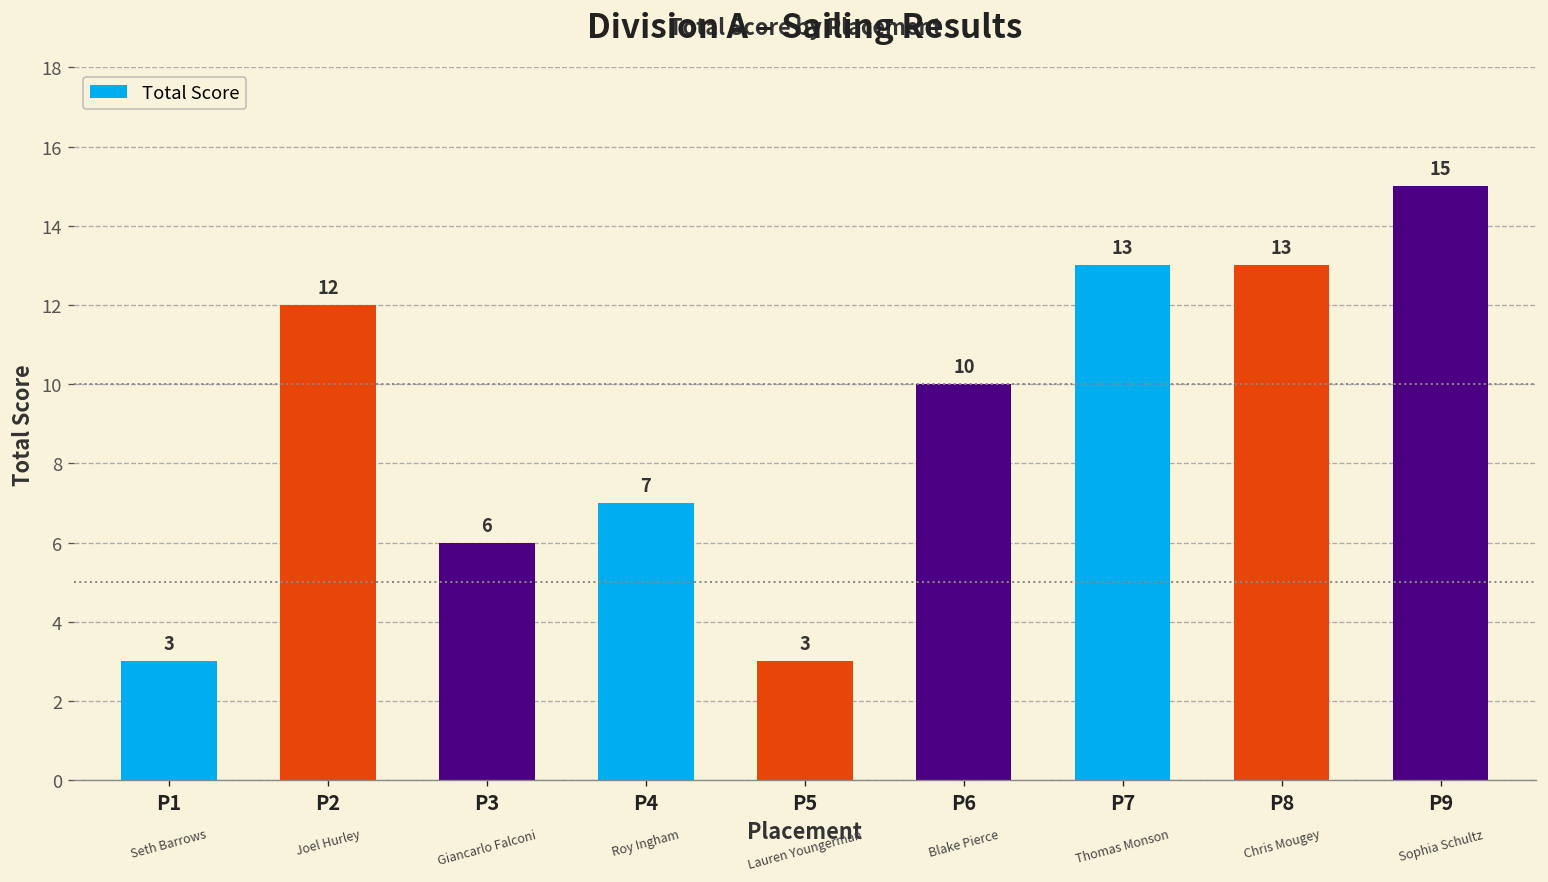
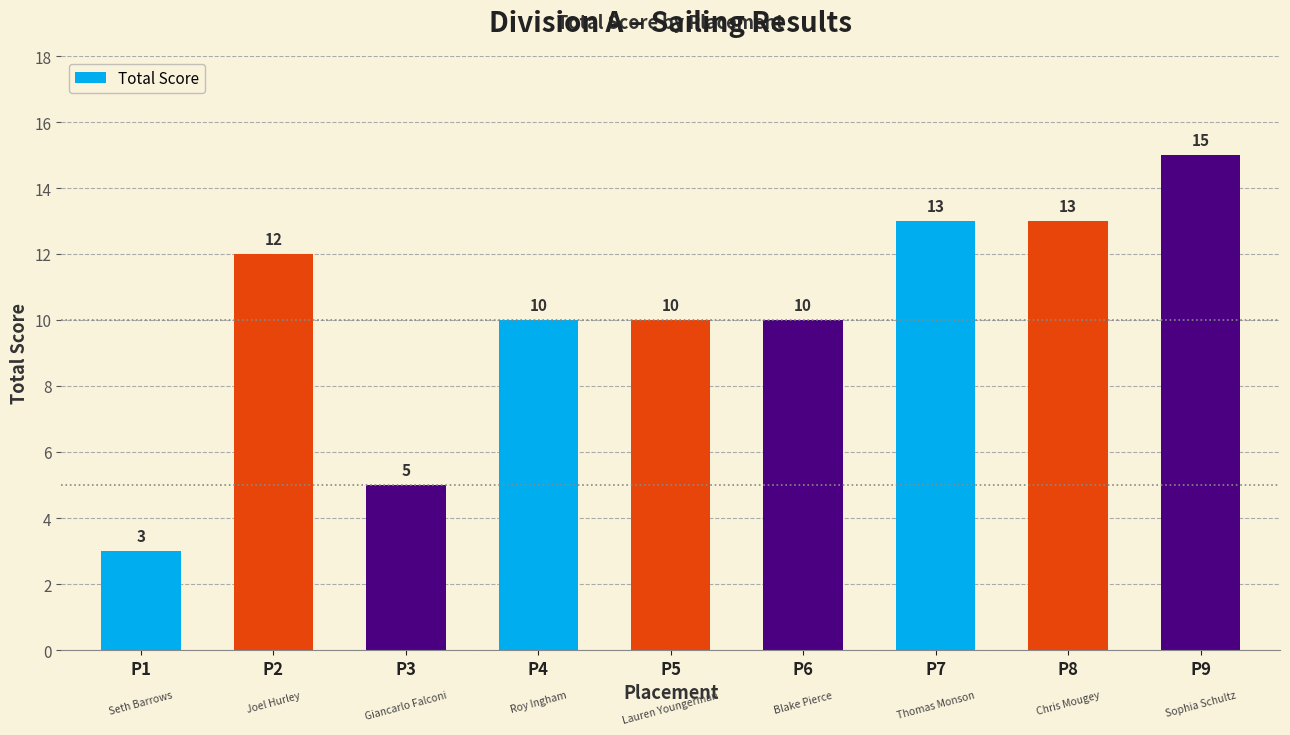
P3: 6 -> 5
P4: 7 -> 10
P5: 3 -> 10
